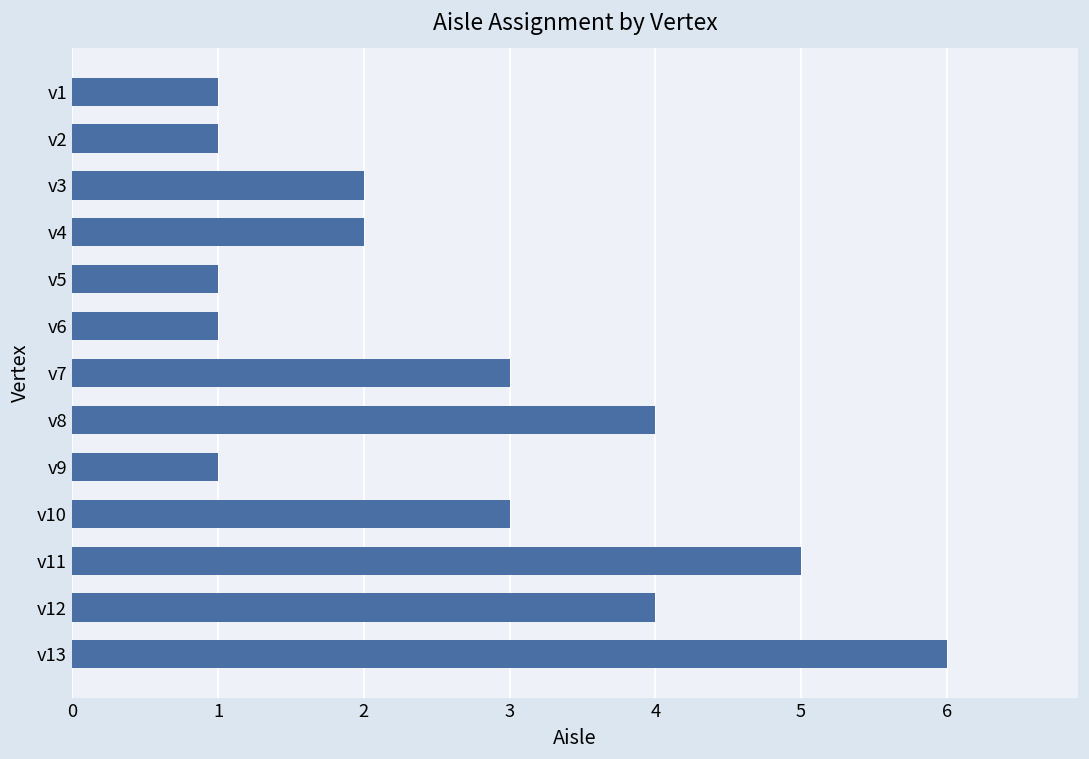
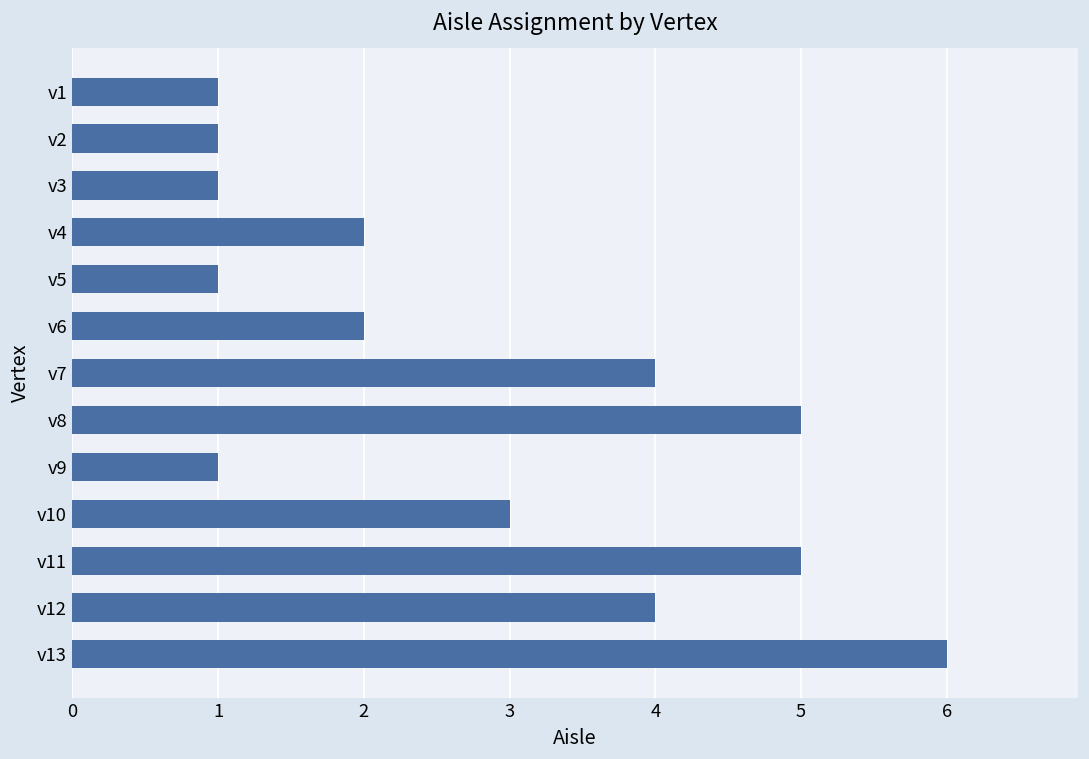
v3: 2 -> 1
v6: 1 -> 2
v7: 3 -> 4
v8: 4 -> 5
